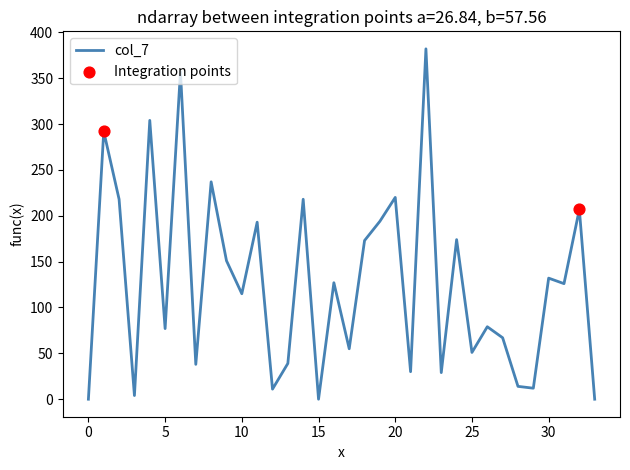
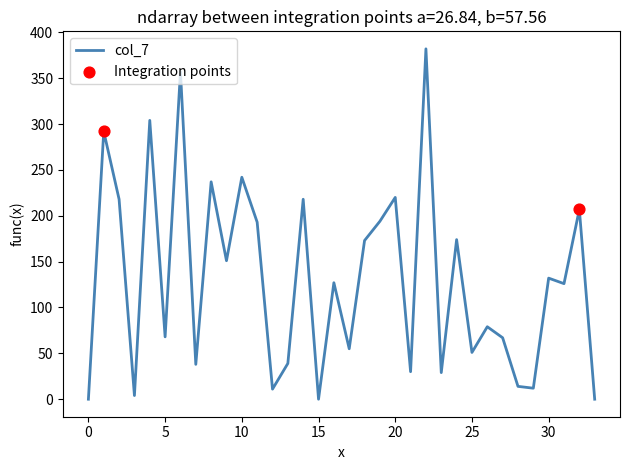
col_7, 5: 80 -> 70
col_7, 10: 120 -> 240
